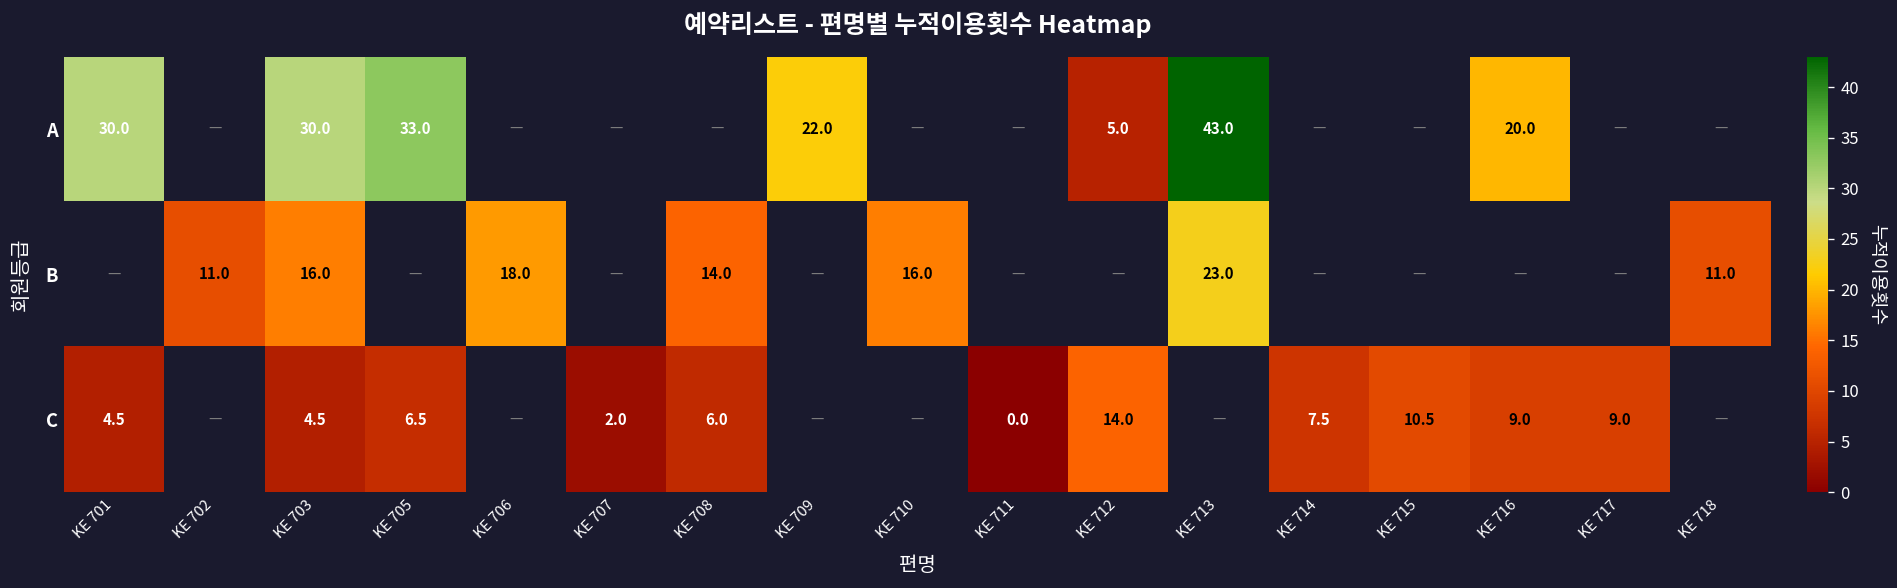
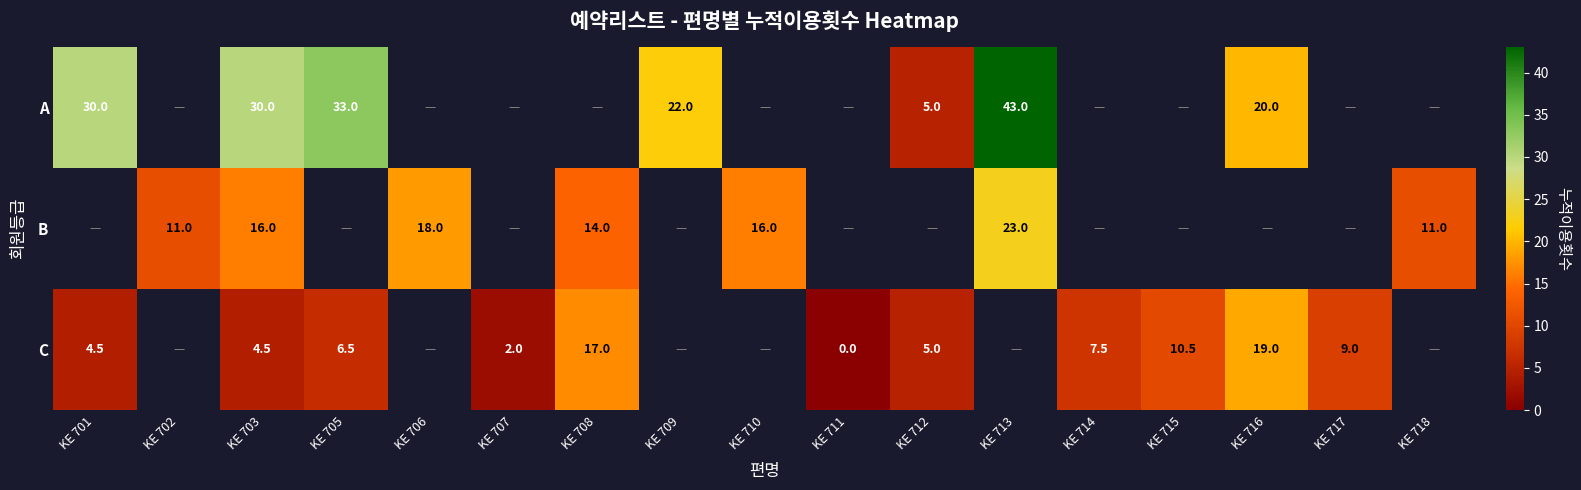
C, KE 708: 6.0 -> 17.0
C, KE 712: 14.0 -> 5.0
C, KE 716: 9.0 -> 19.0
